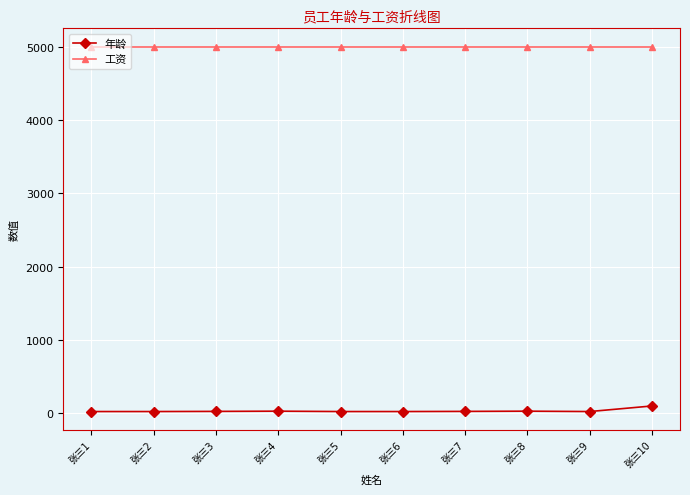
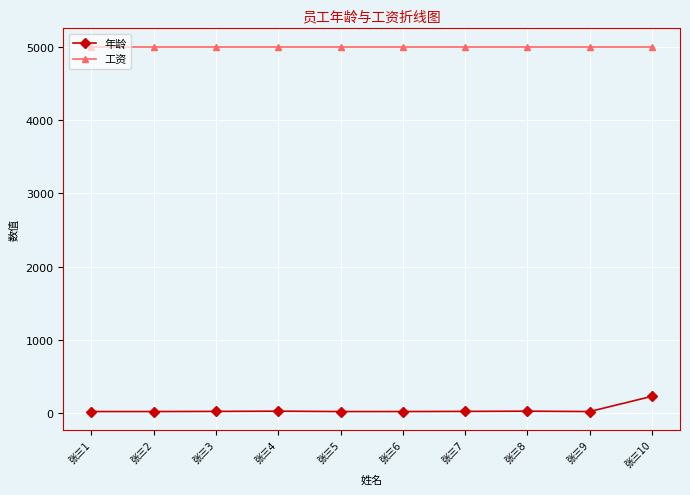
年龄, 张三10: 100 -> 200
